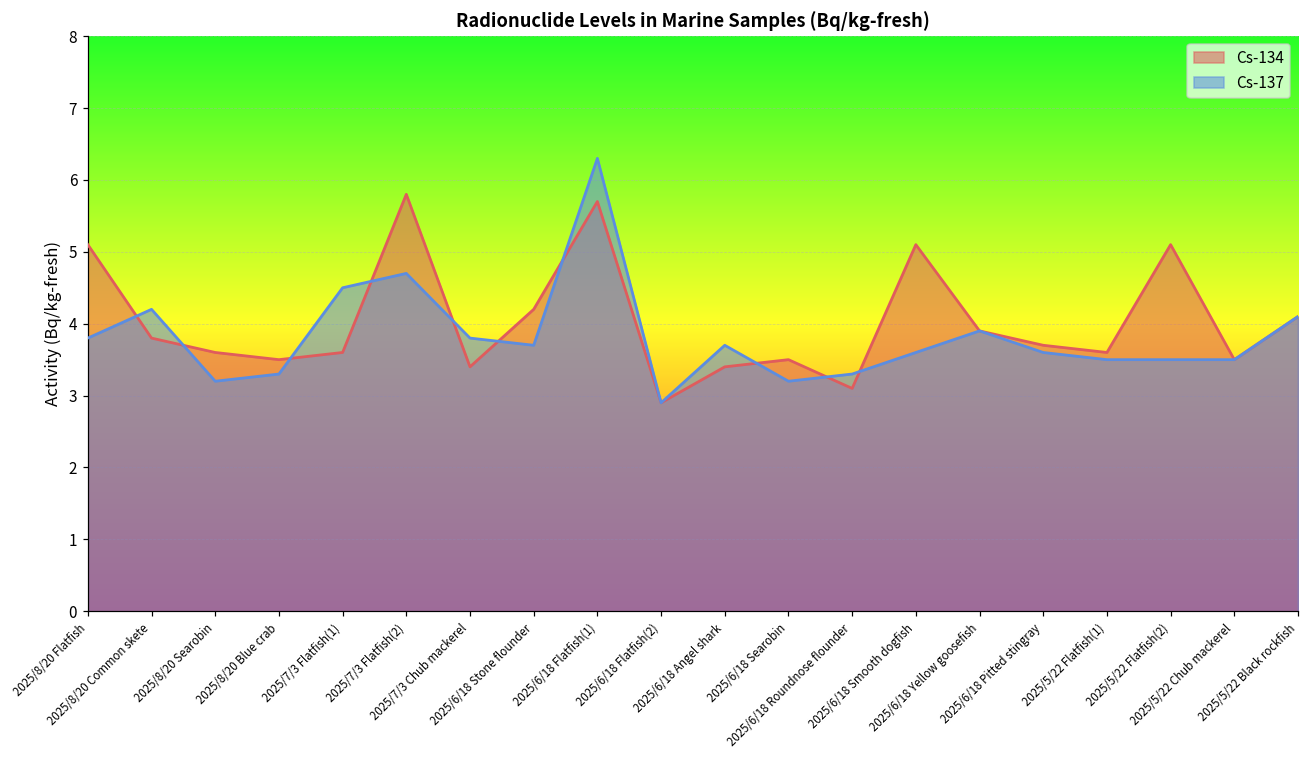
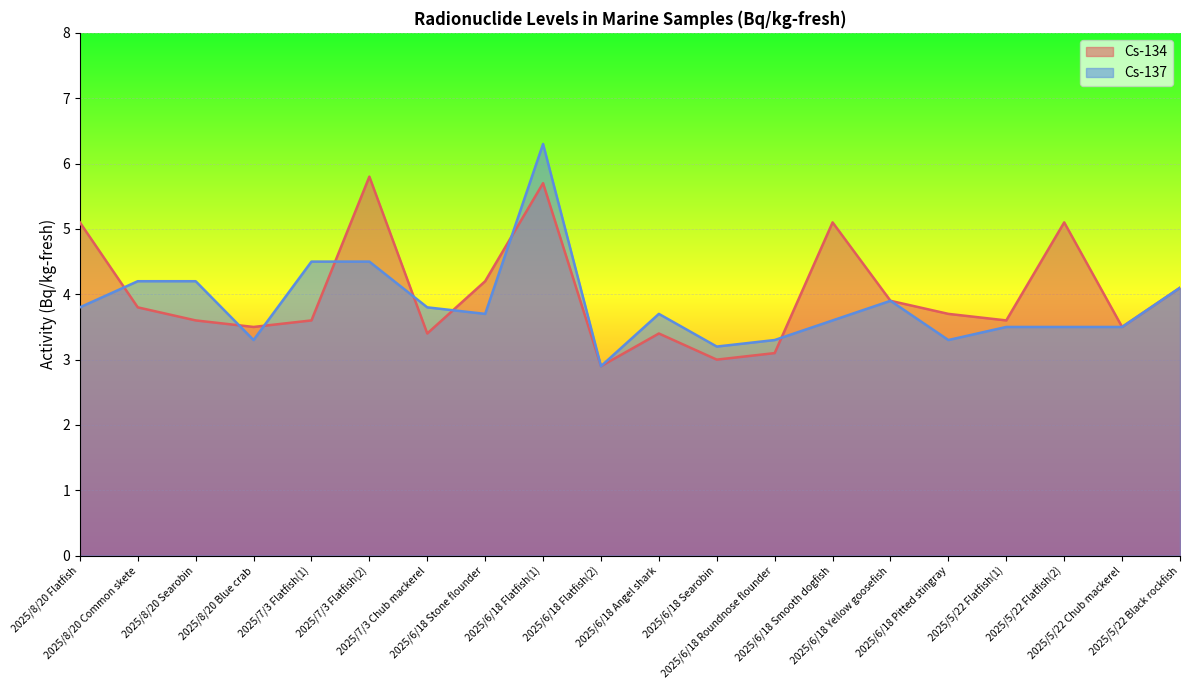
Cs-137, 2025/8/20 Searobin: 3.2 -> 4.2
Cs-137, 2025/7/3 Flatfish(2): 4.7 -> 4.5
Cs-134, 2025/6/18 Searobin: 3.5 -> 3.0
Cs-137, 2025/6/18 Pitted stingray: 3.6 -> 3.3
